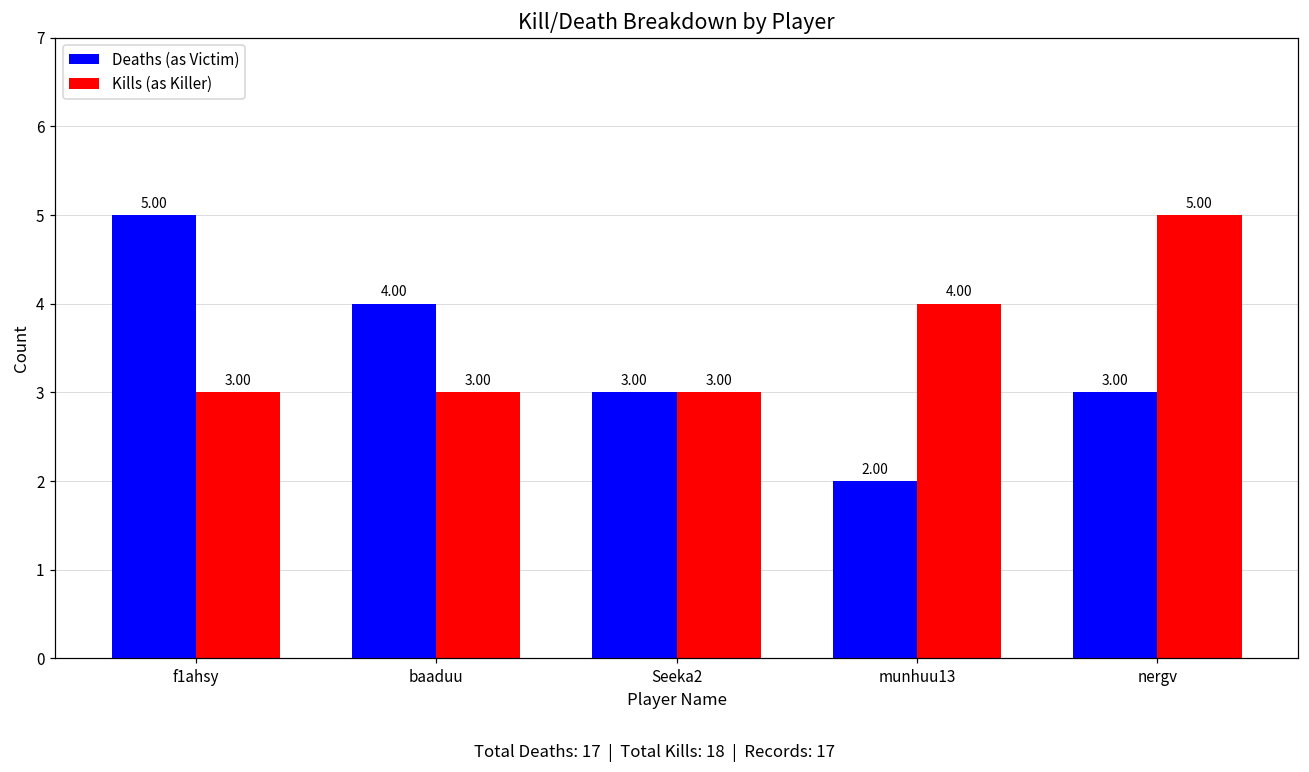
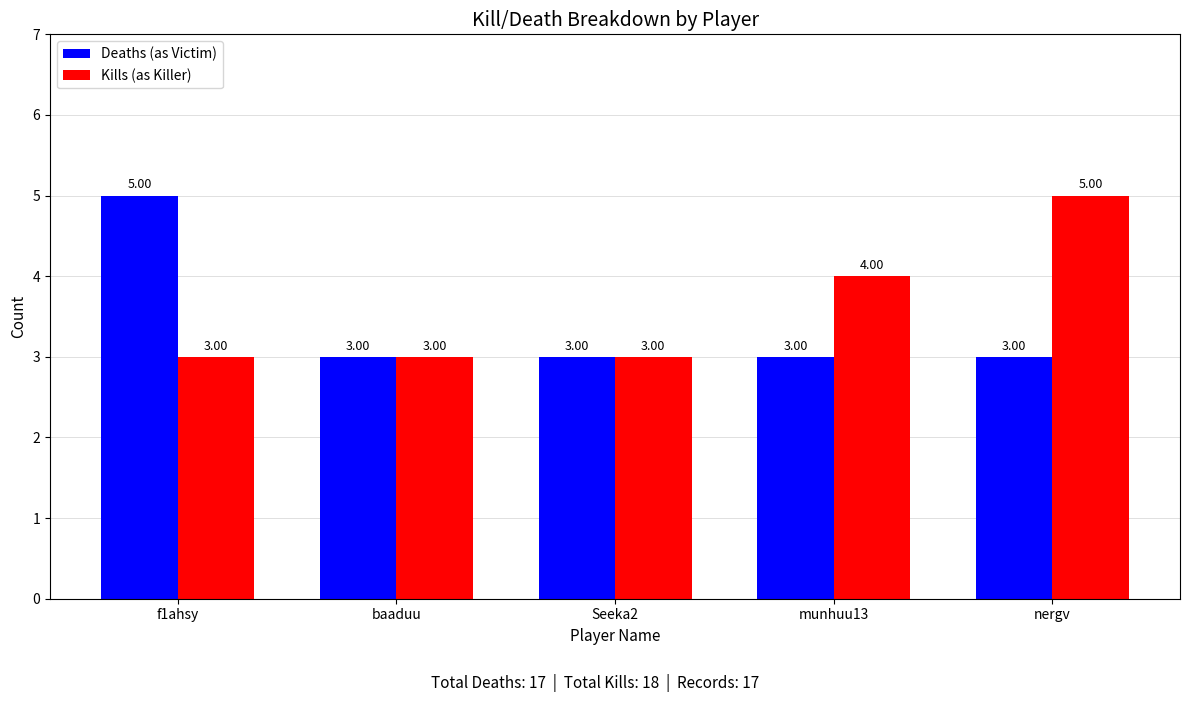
Deaths (as Victim), baaduu: 4.00 -> 3.00
Deaths (as Victim), munhuu13: 2.00 -> 3.00
